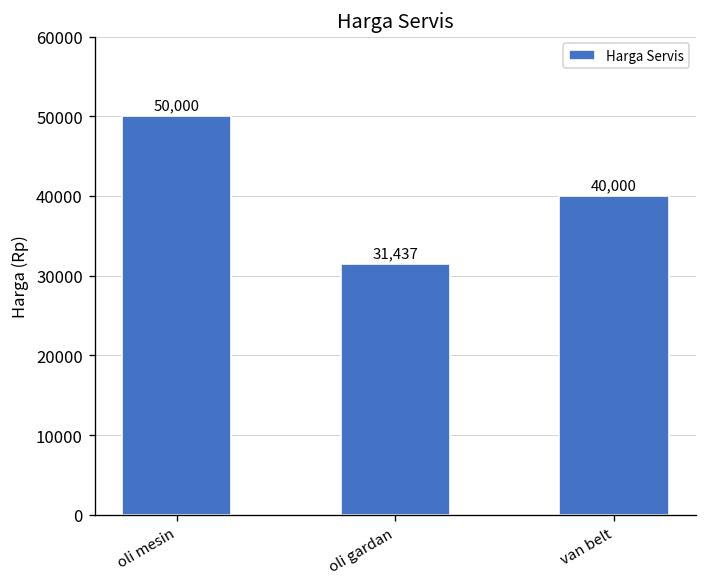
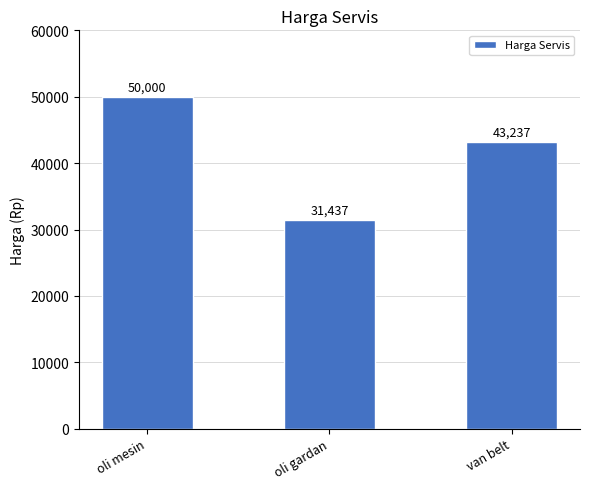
van belt: 40,000 -> 43,237
